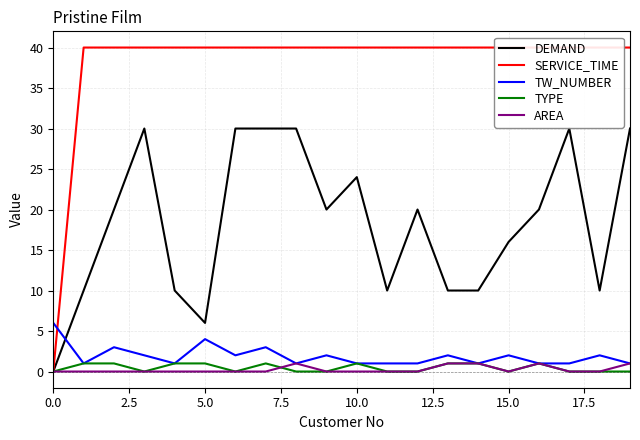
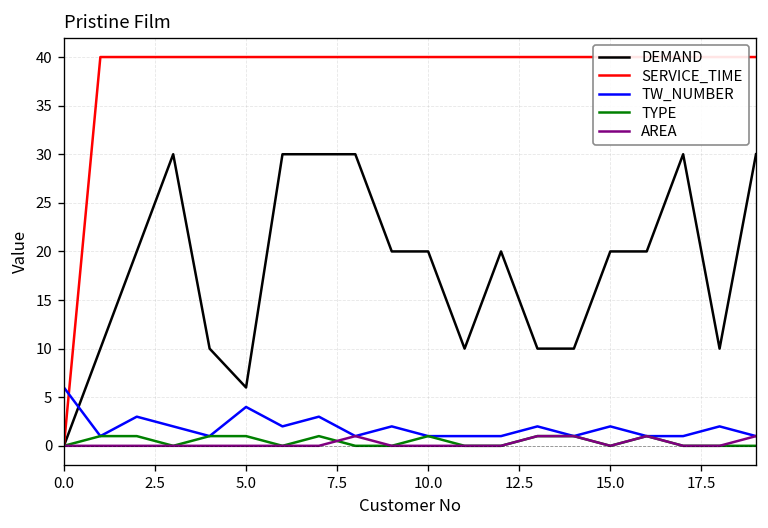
DEMAND, 10.0: 24 -> 20
DEMAND, 15.0: 16 -> 20
